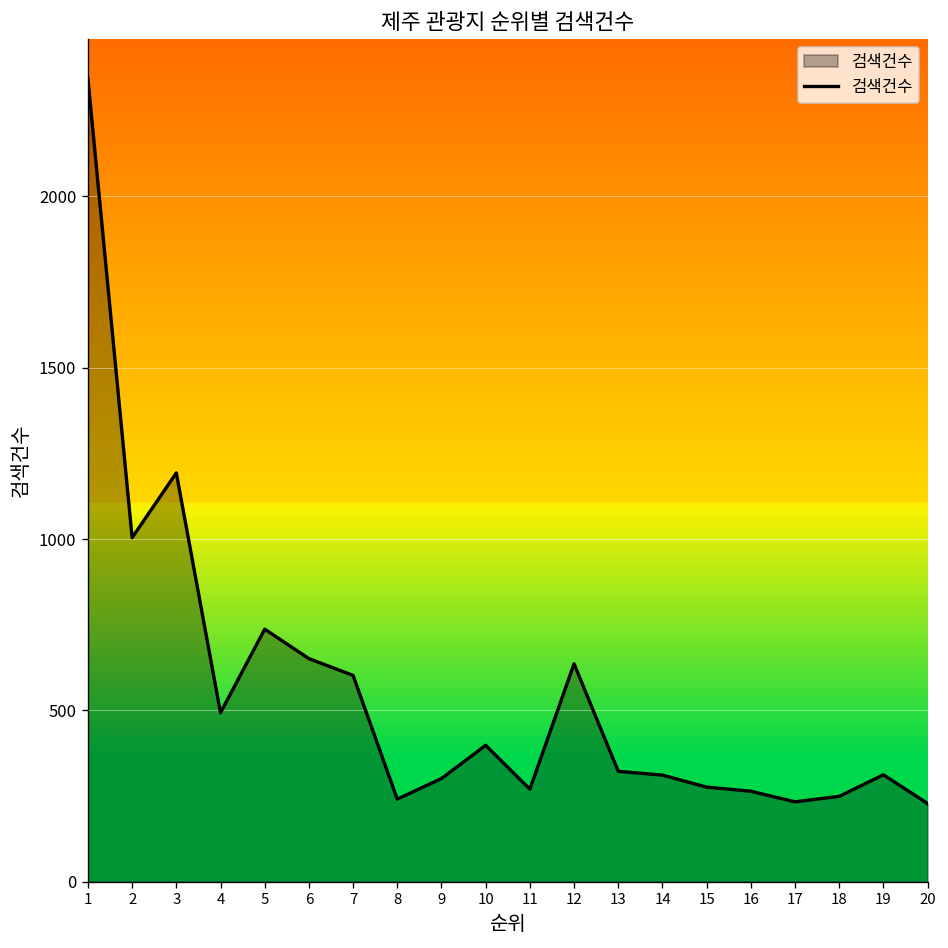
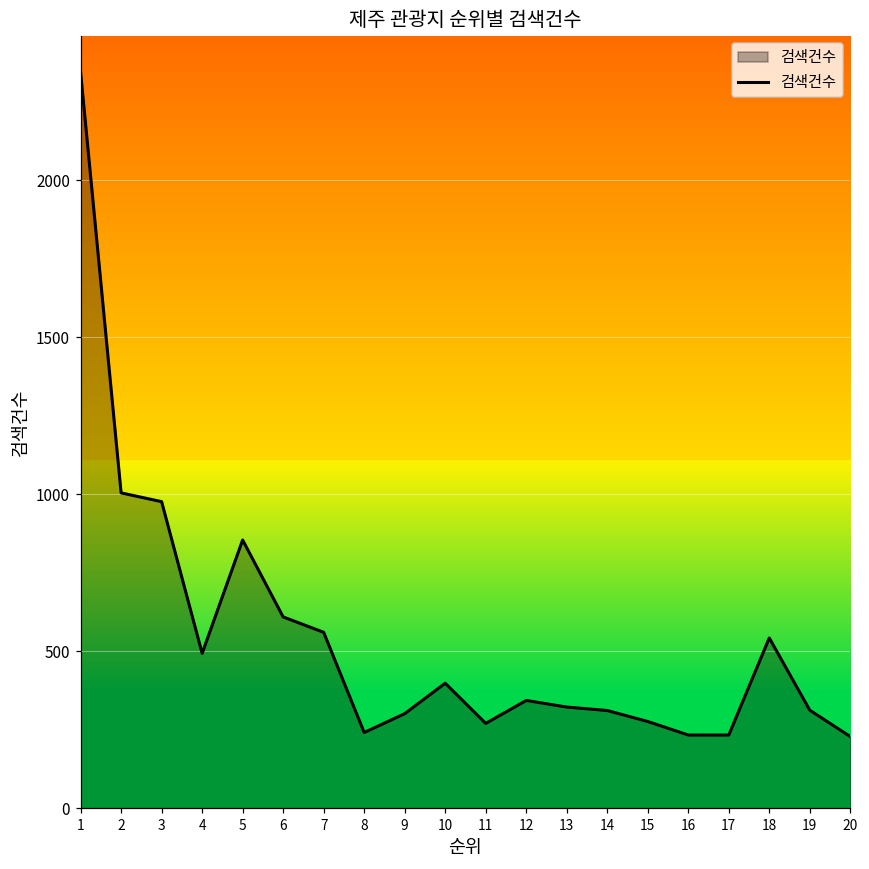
3: 1190 -> 980
5: 740 -> 850
6: 650 -> 610
7: 600 -> 560
12: 640 -> 340
16: 260 -> 230
18: 250 -> 540
